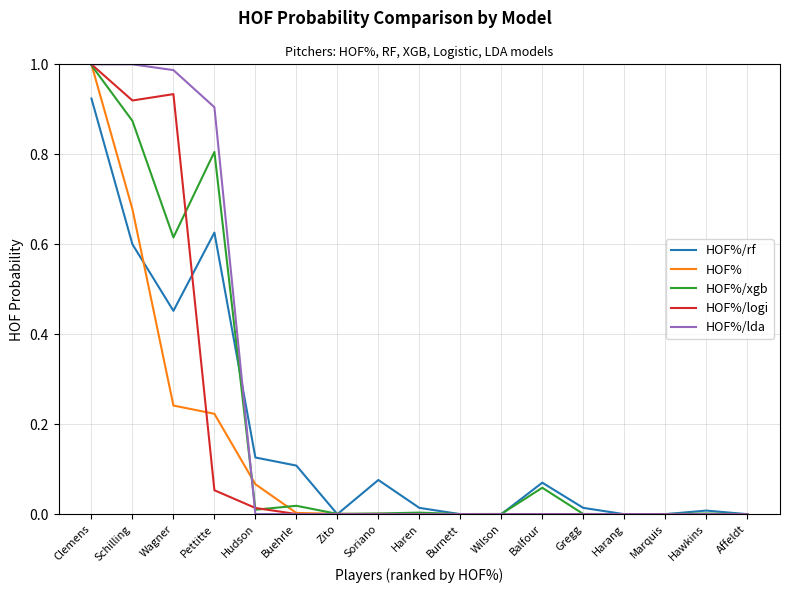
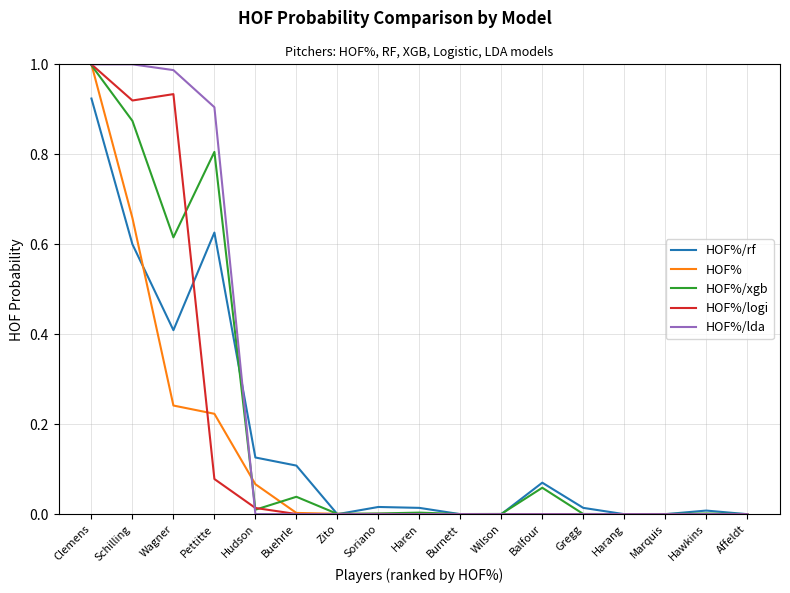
HOF%, Schilling: 0.68 -> 0.66
HOF%/rf, Wagner: 0.45 -> 0.41
HOF%/logi, Pettitte: 0.05 -> 0.08
HOF%/xgb, Buehrle: 0.02 -> 0.04
HOF%/rf, Soriano: 0.08 -> 0.02
